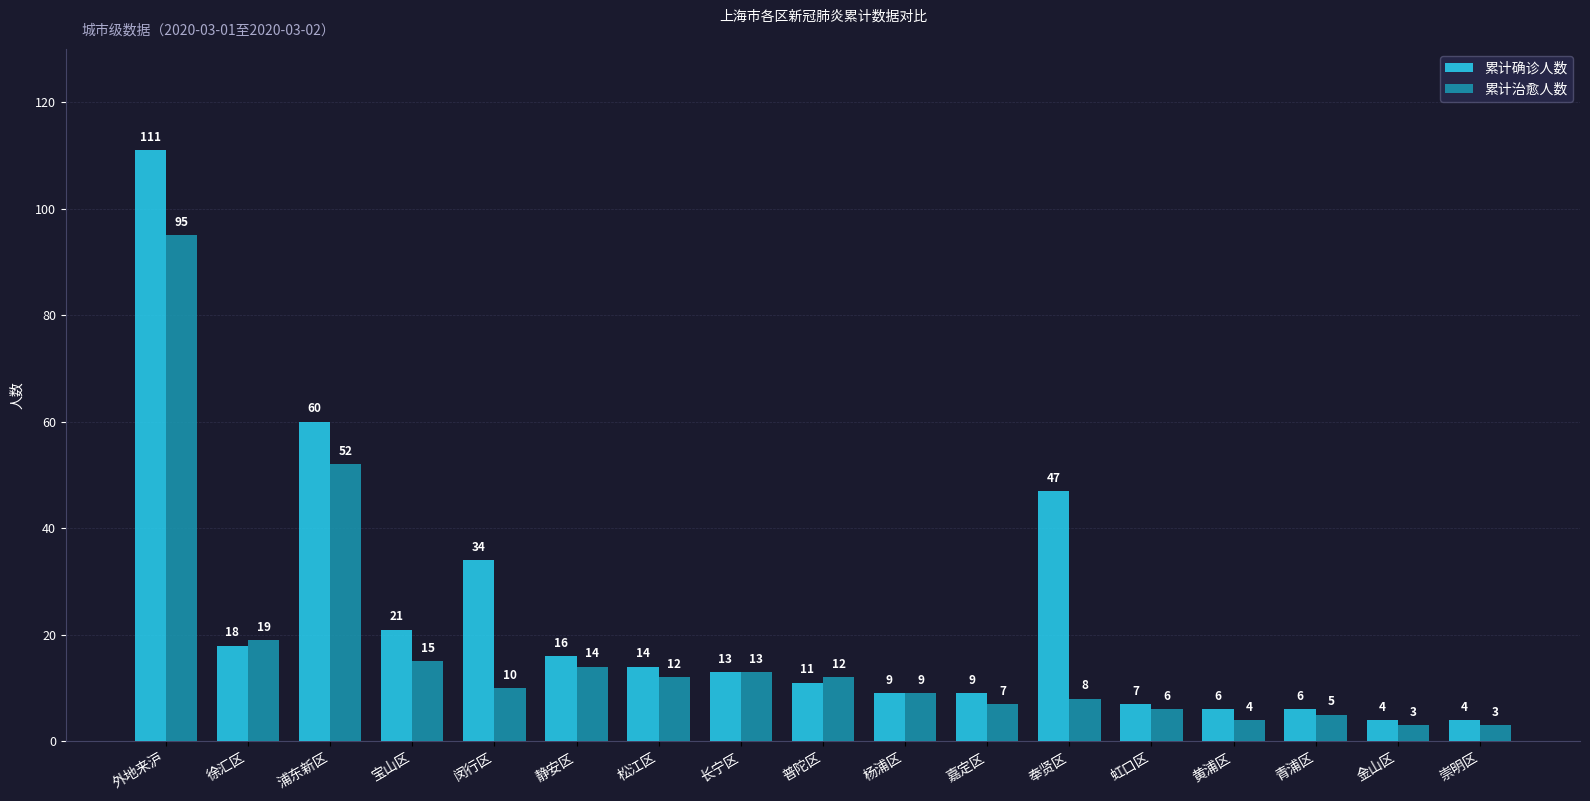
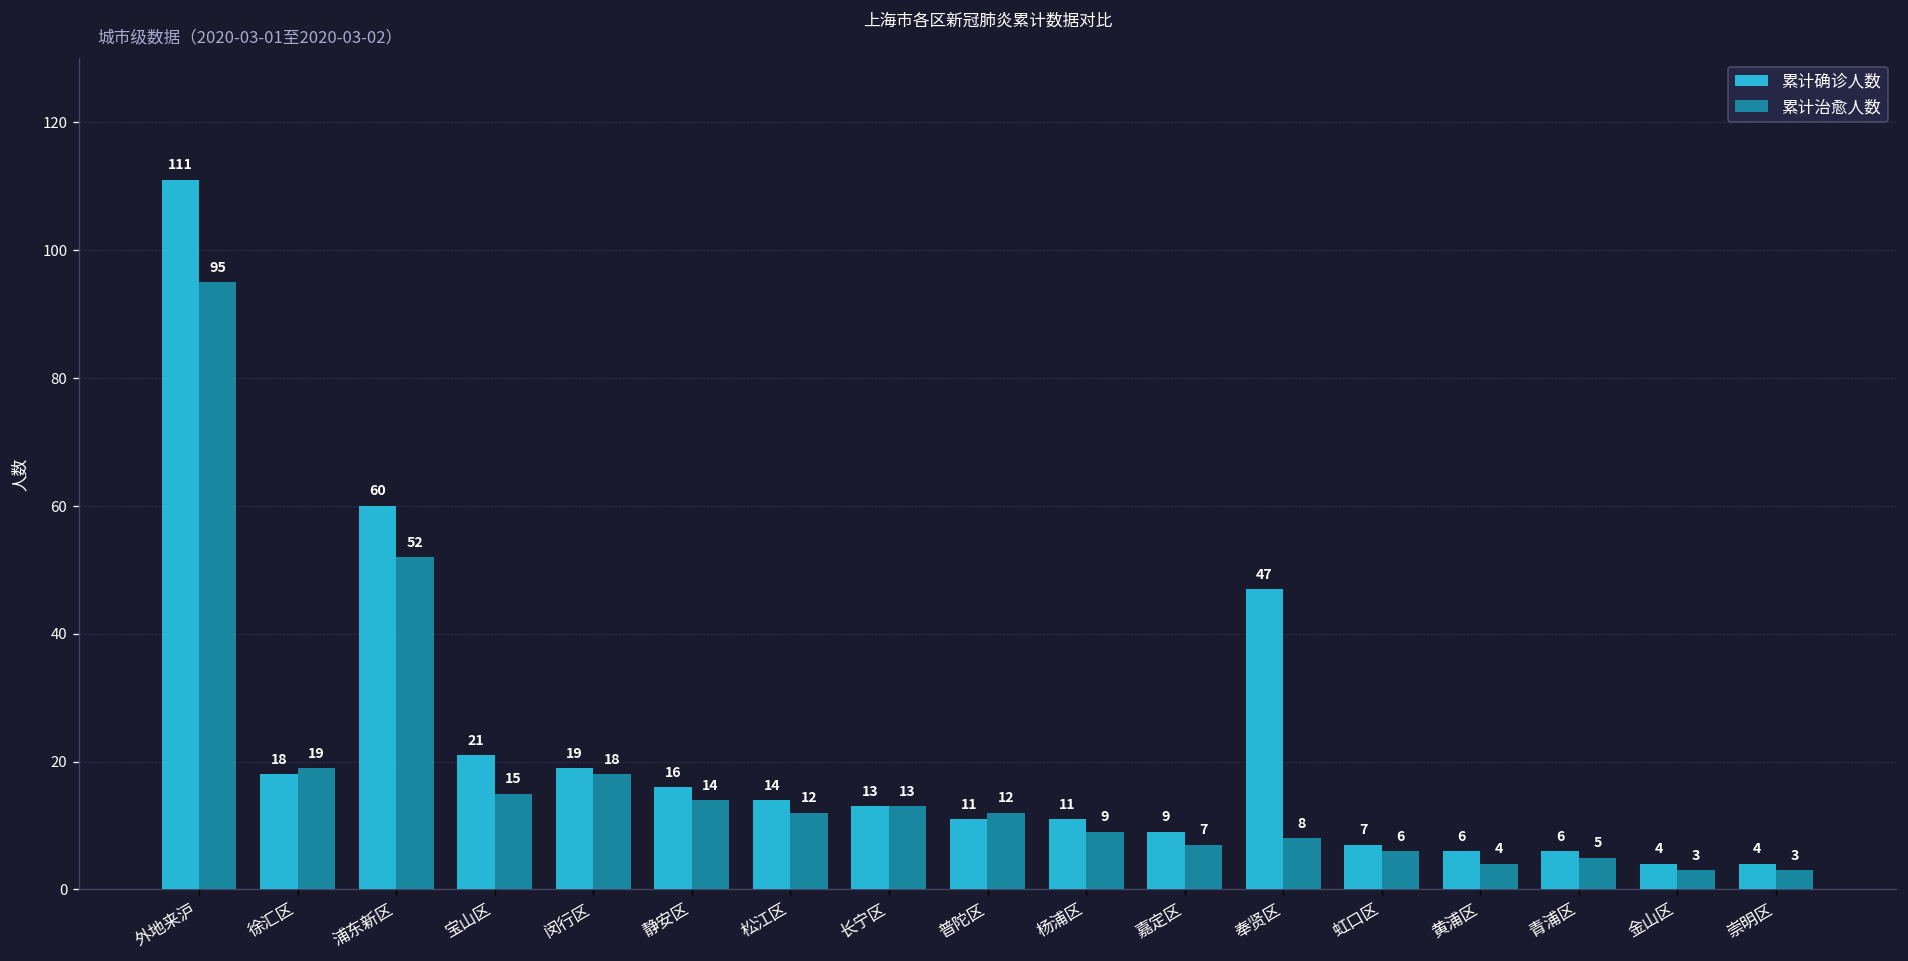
累计确诊人数, 闵行区: 34 -> 19
累计治愈人数, 闵行区: 10 -> 18
累计确诊人数, 杨浦区: 9 -> 11
